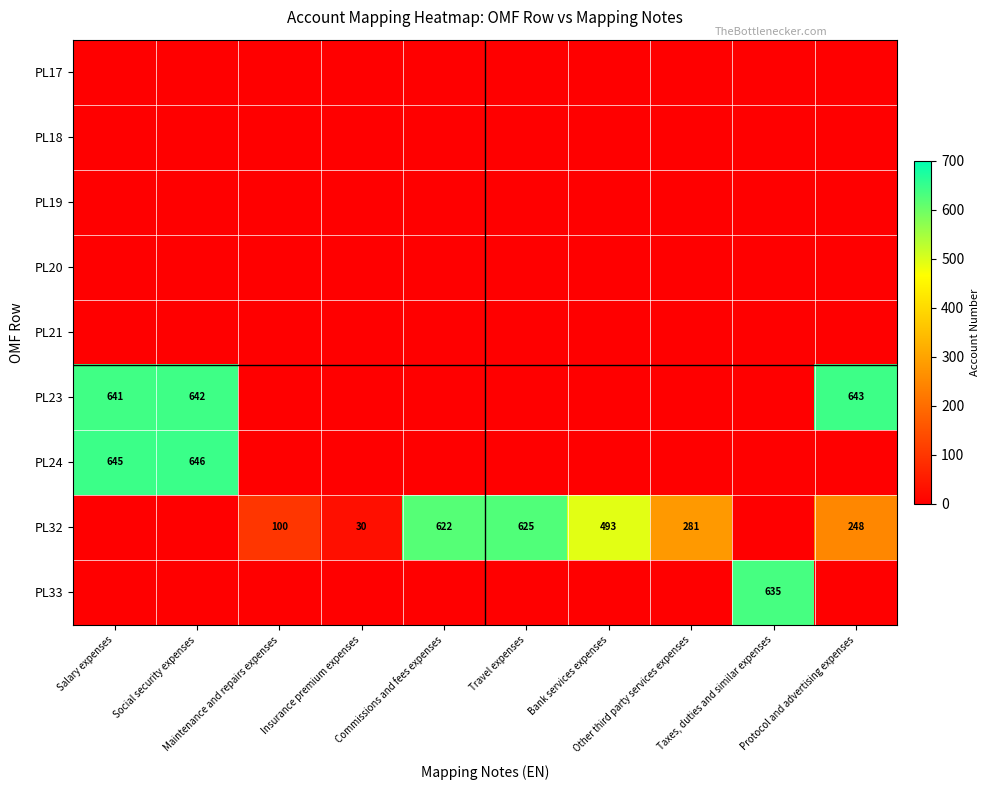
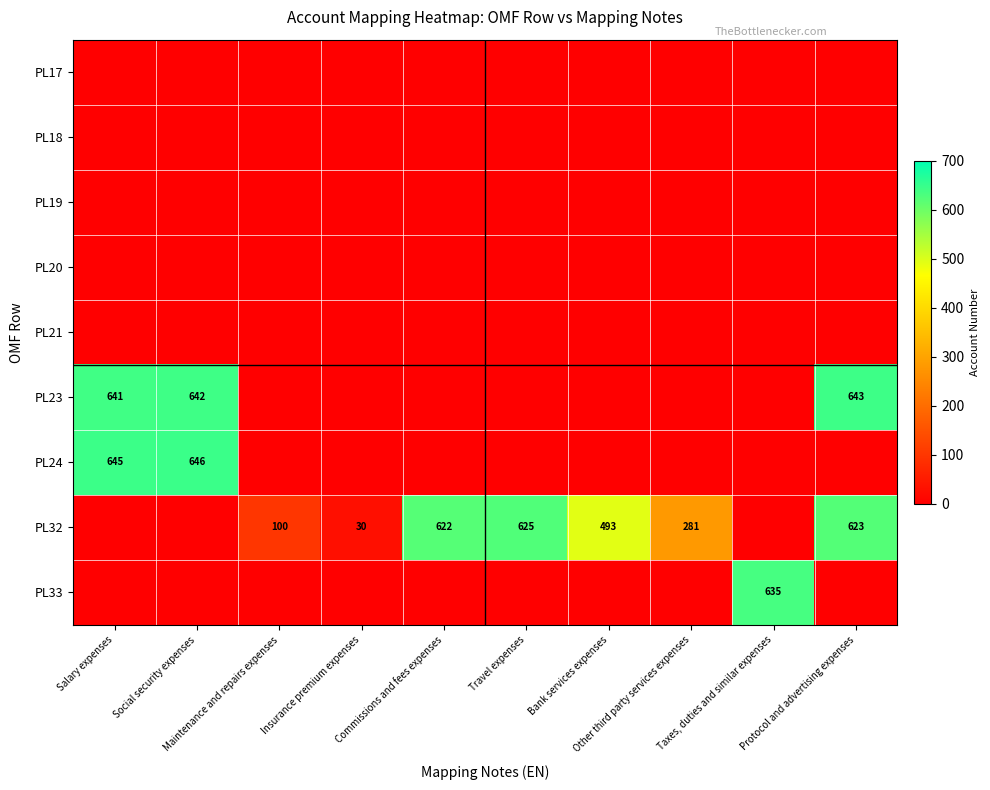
PL32, Protocol and advertising expenses: 248 -> 623
